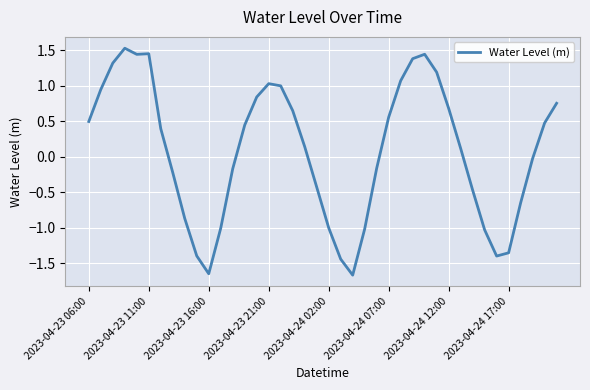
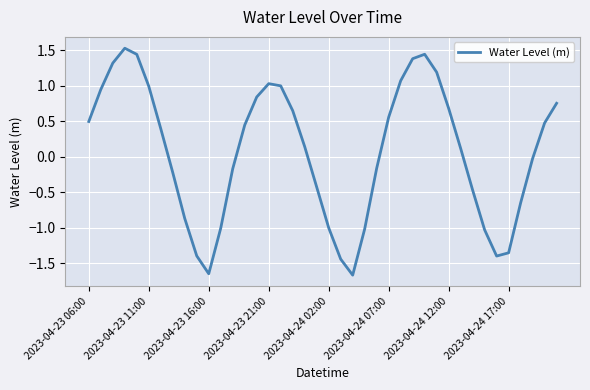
2023-04-23 11:00: 1.4 -> 1.0
